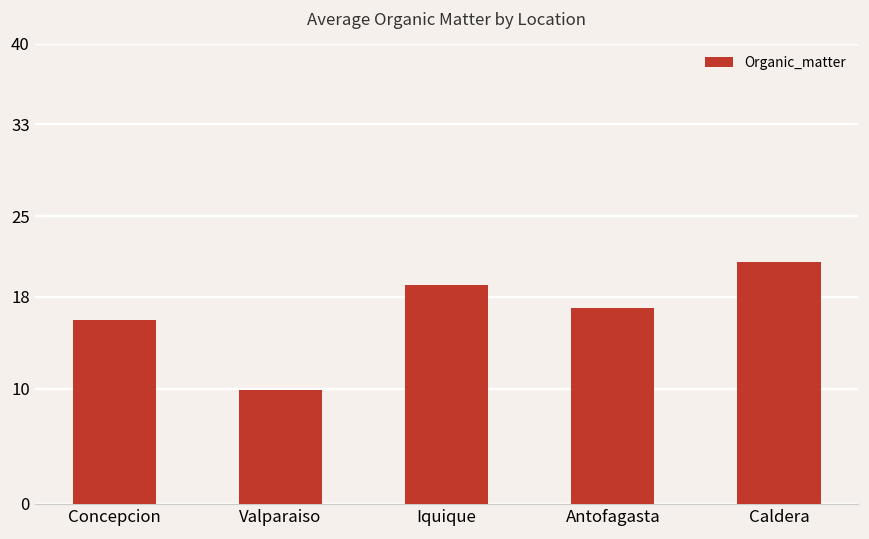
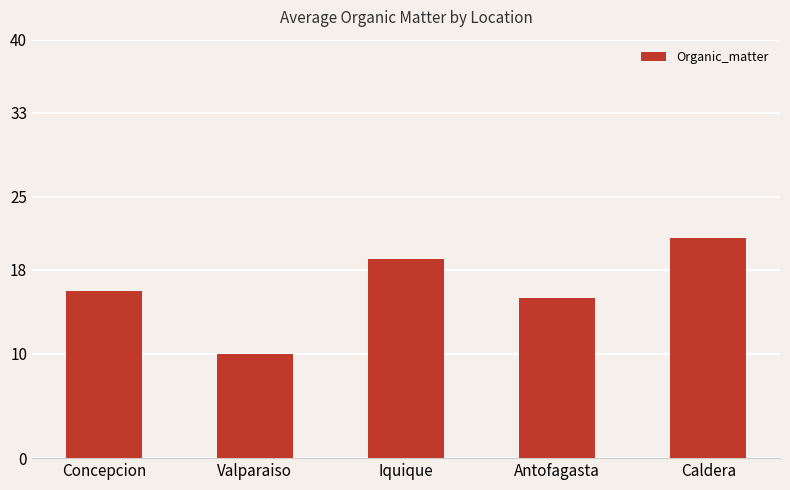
Antofagasta: 17.0 -> 15.4
